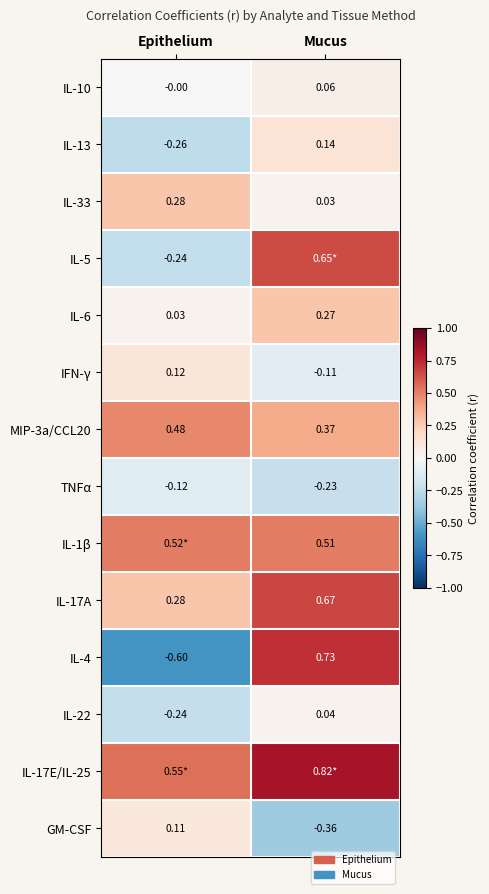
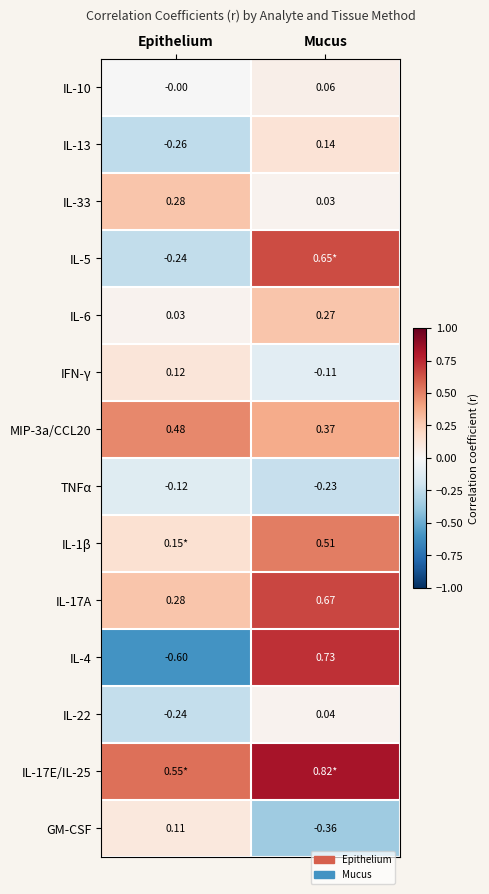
IL-1β, Epithelium: 0.52* -> 0.15*
